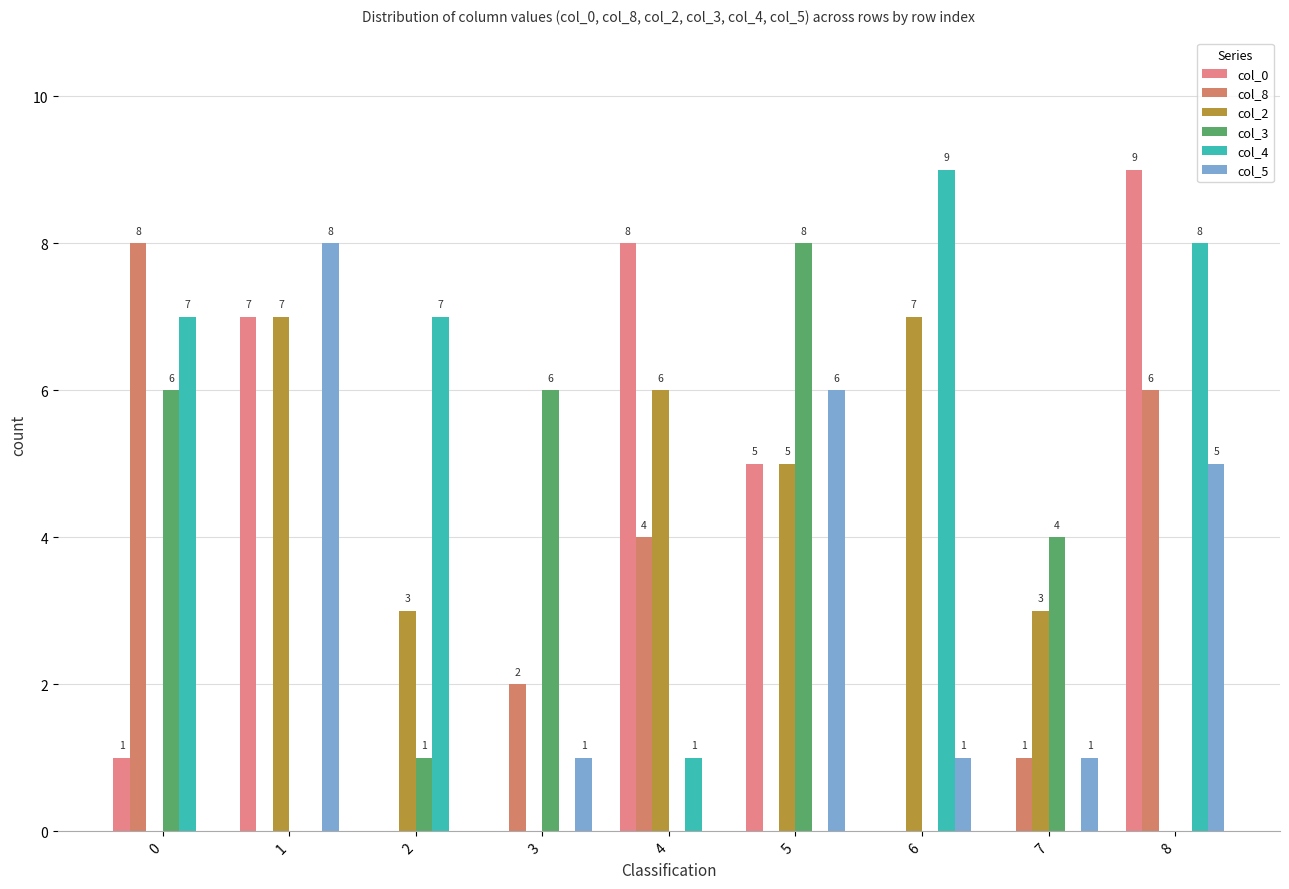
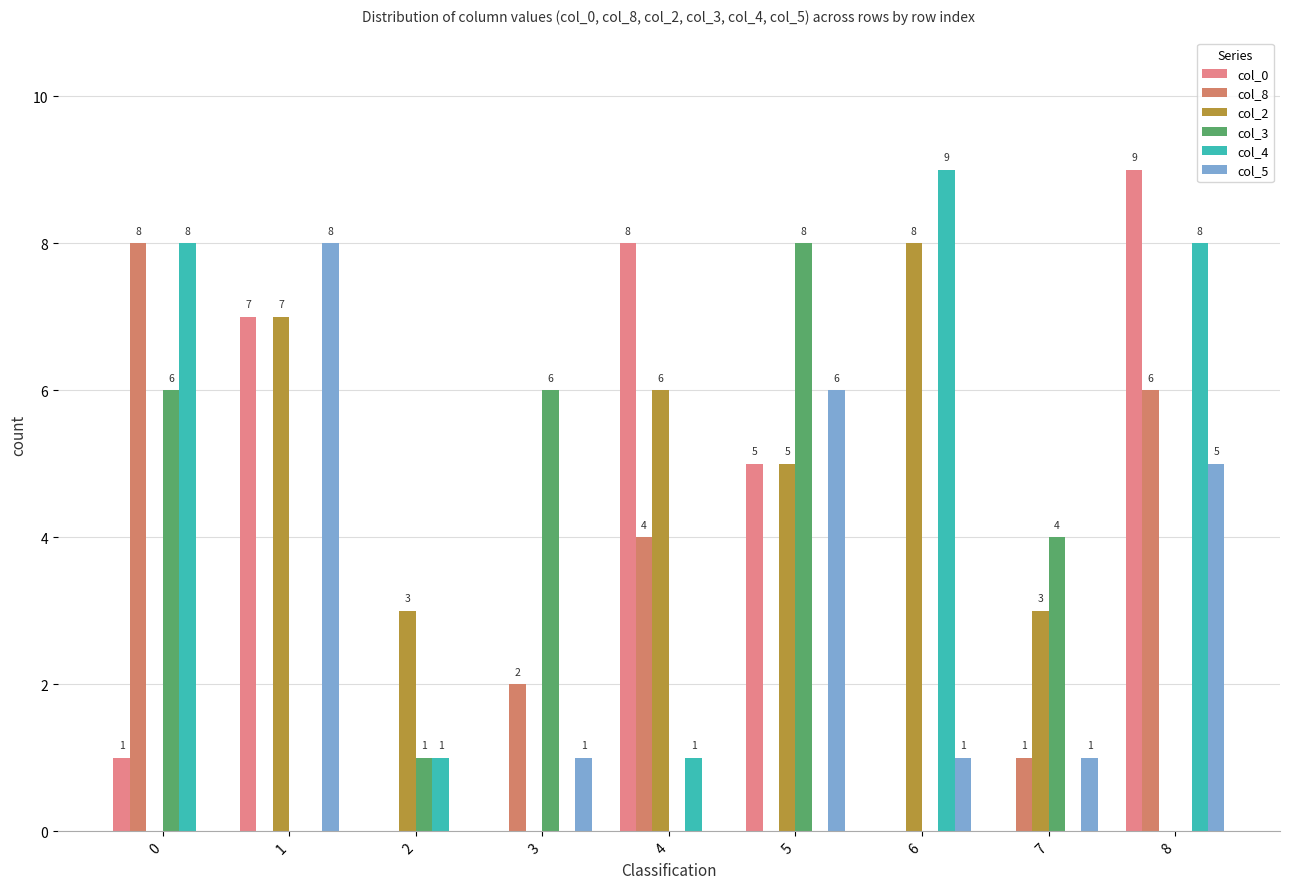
col_4, 0: 7 -> 8
col_4, 2: 7 -> 1
col_2, 6: 7 -> 8
